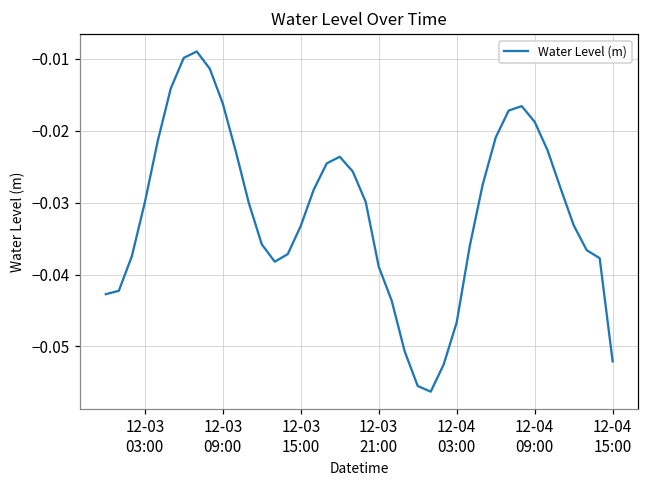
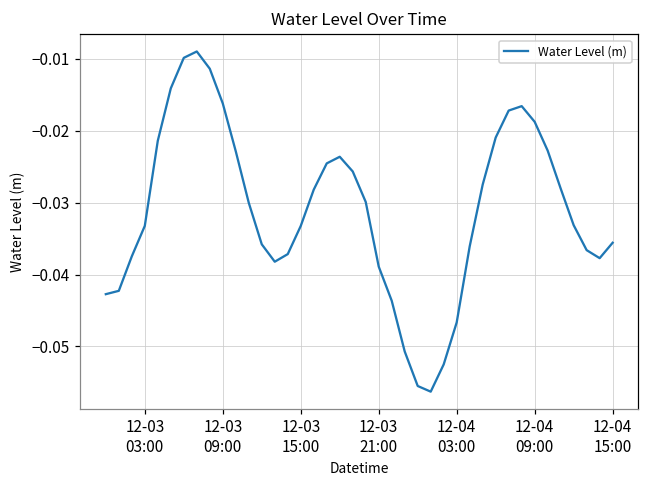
12-03 03:00: -0.030 -> -0.033
12-04 15:00: -0.052 -> -0.036
